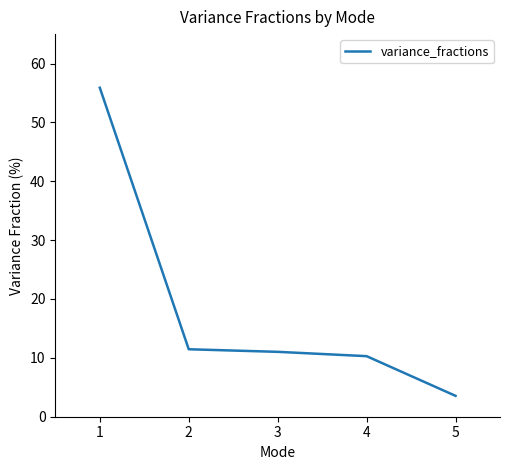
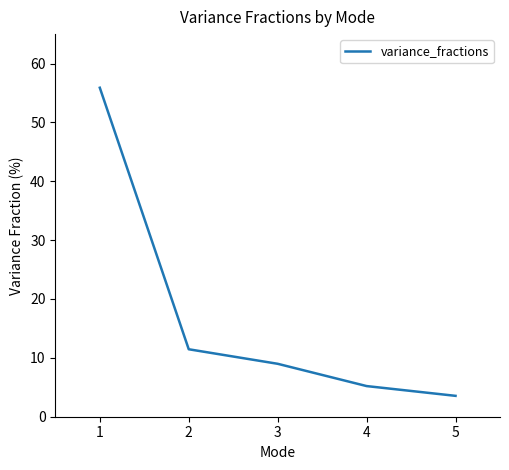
3: 11 -> 9
4: 10 -> 5
